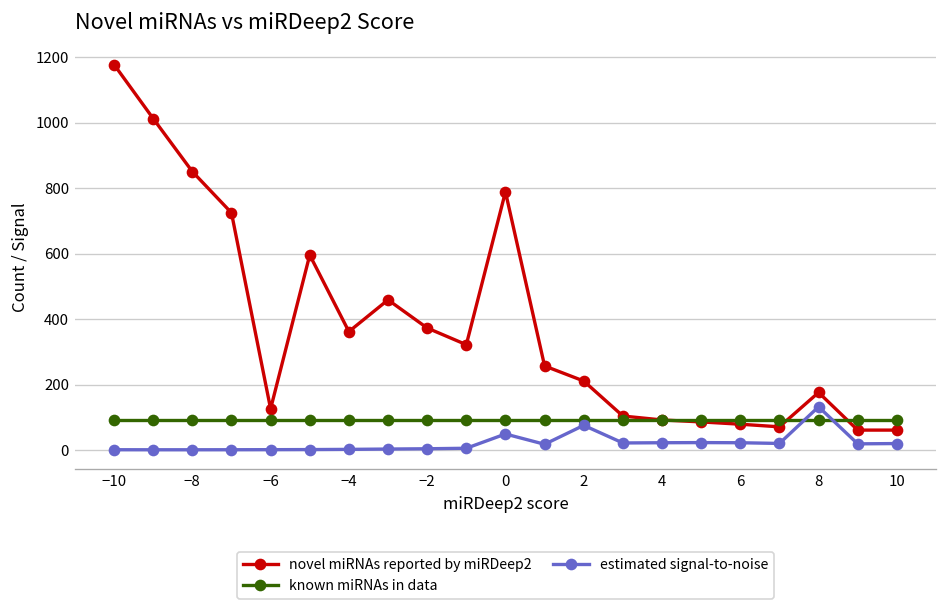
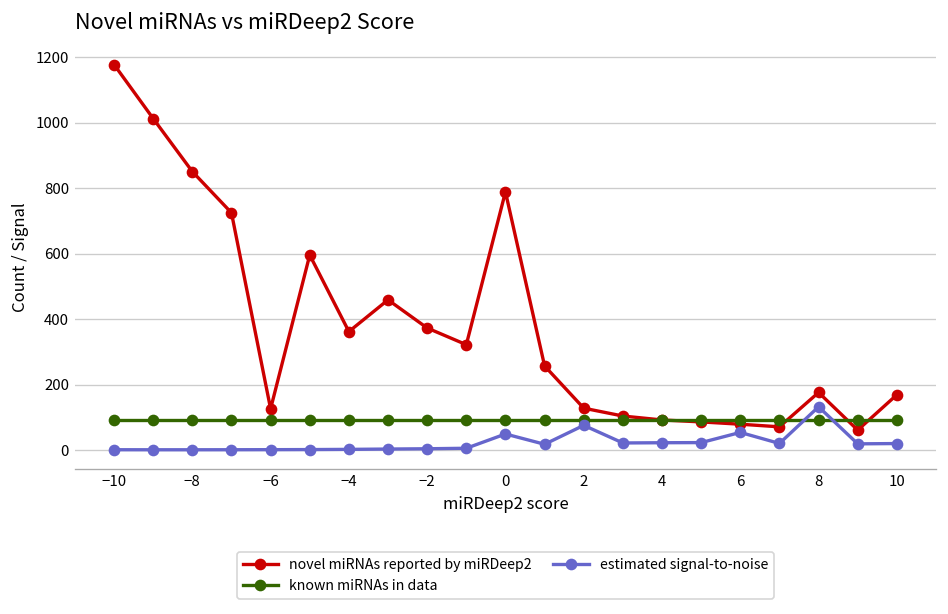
novel miRNAs reported by miRDeep2, 2: 210 -> 130
estimated signal-to-noise, 6: 20 -> 50
novel miRNAs reported by miRDeep2, 10: 60 -> 170
